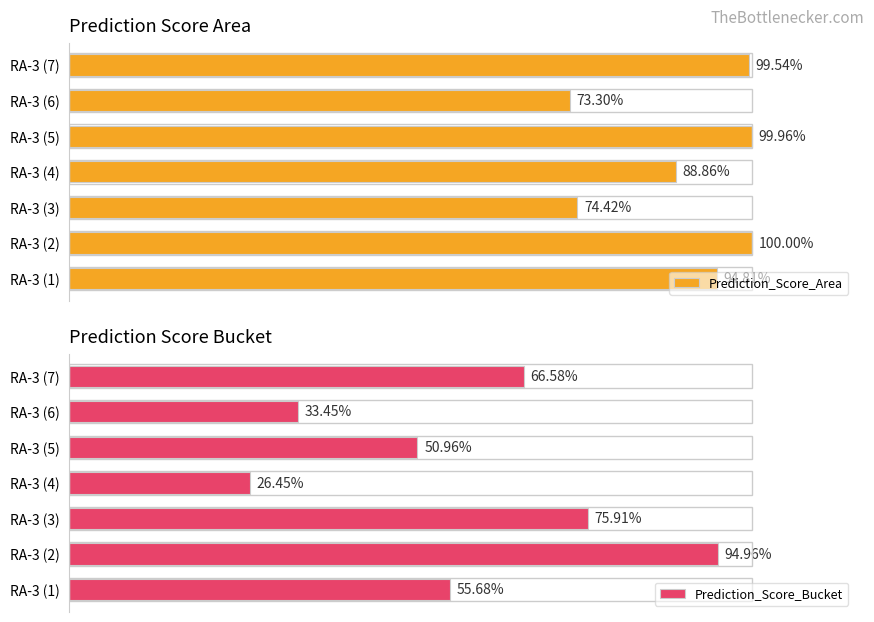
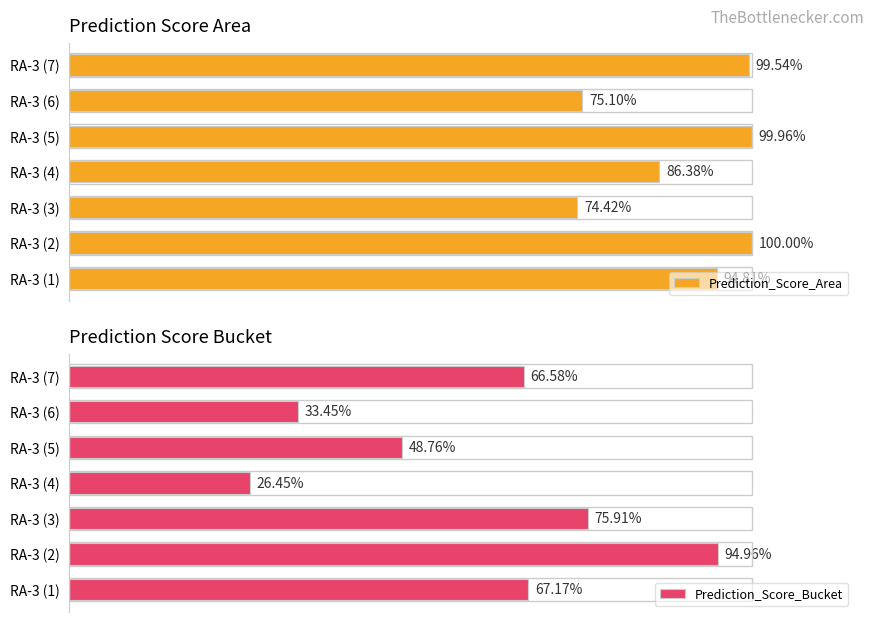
Prediction Score Area, RA-3 (6): 73.30% -> 75.10%
Prediction Score Area, RA-3 (4): 88.86% -> 86.38%
Prediction Score Bucket, RA-3 (5): 50.96% -> 48.76%
Prediction Score Bucket, RA-3 (1): 55.68% -> 67.17%
